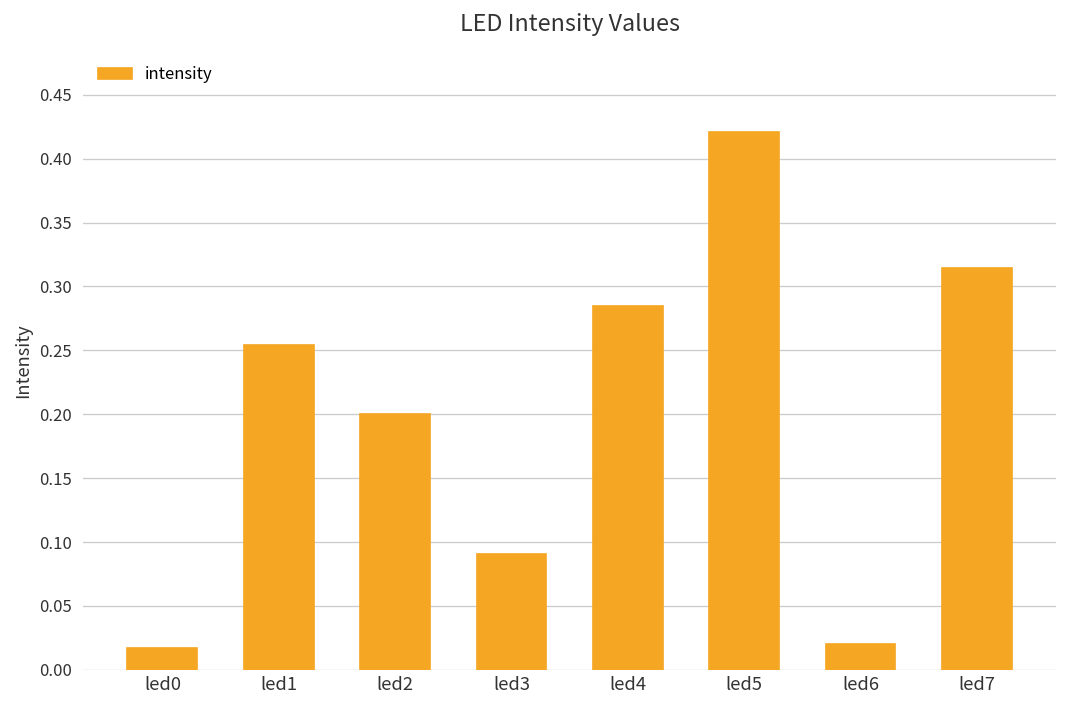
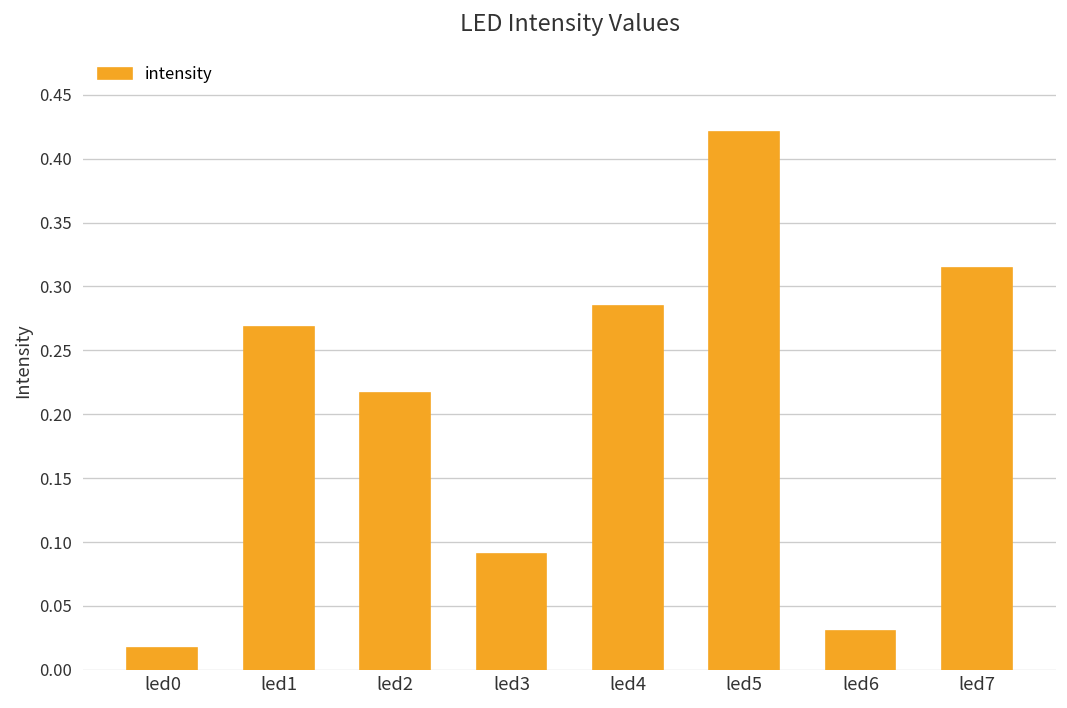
led1: 0.254 -> 0.268
led2: 0.200 -> 0.216
led6: 0.020 -> 0.030
